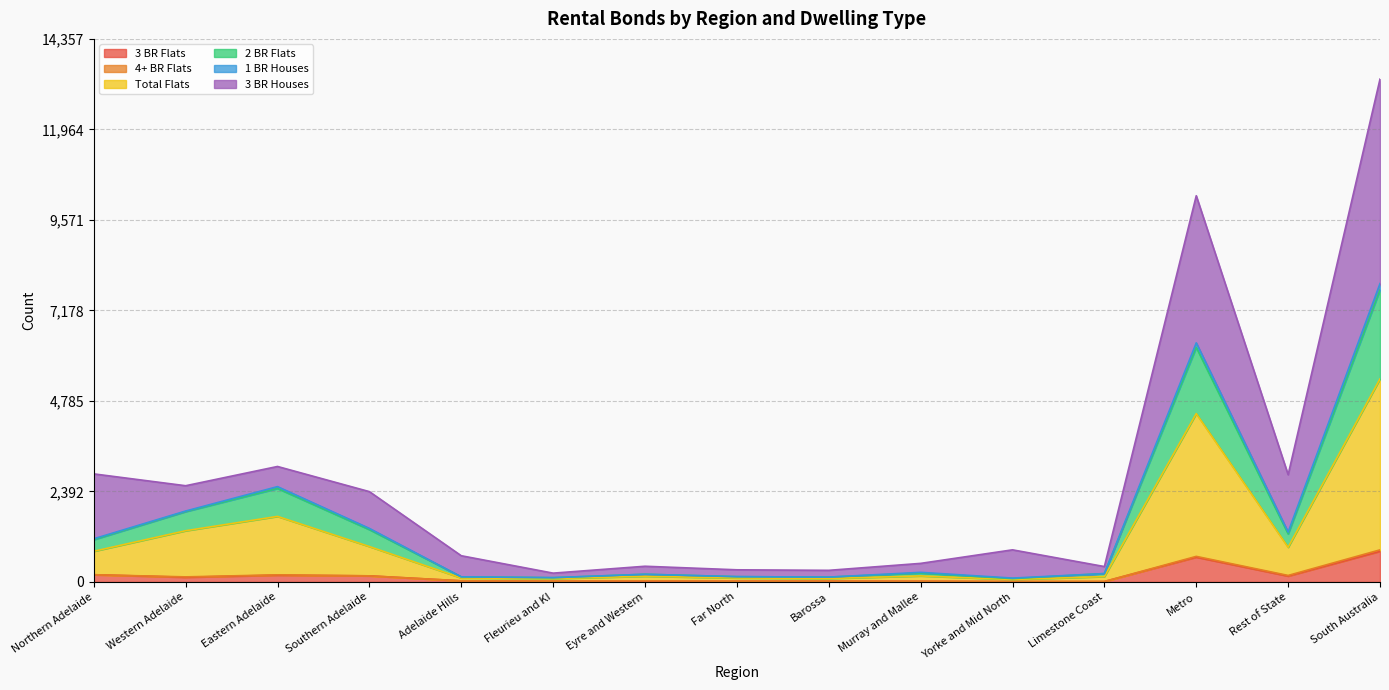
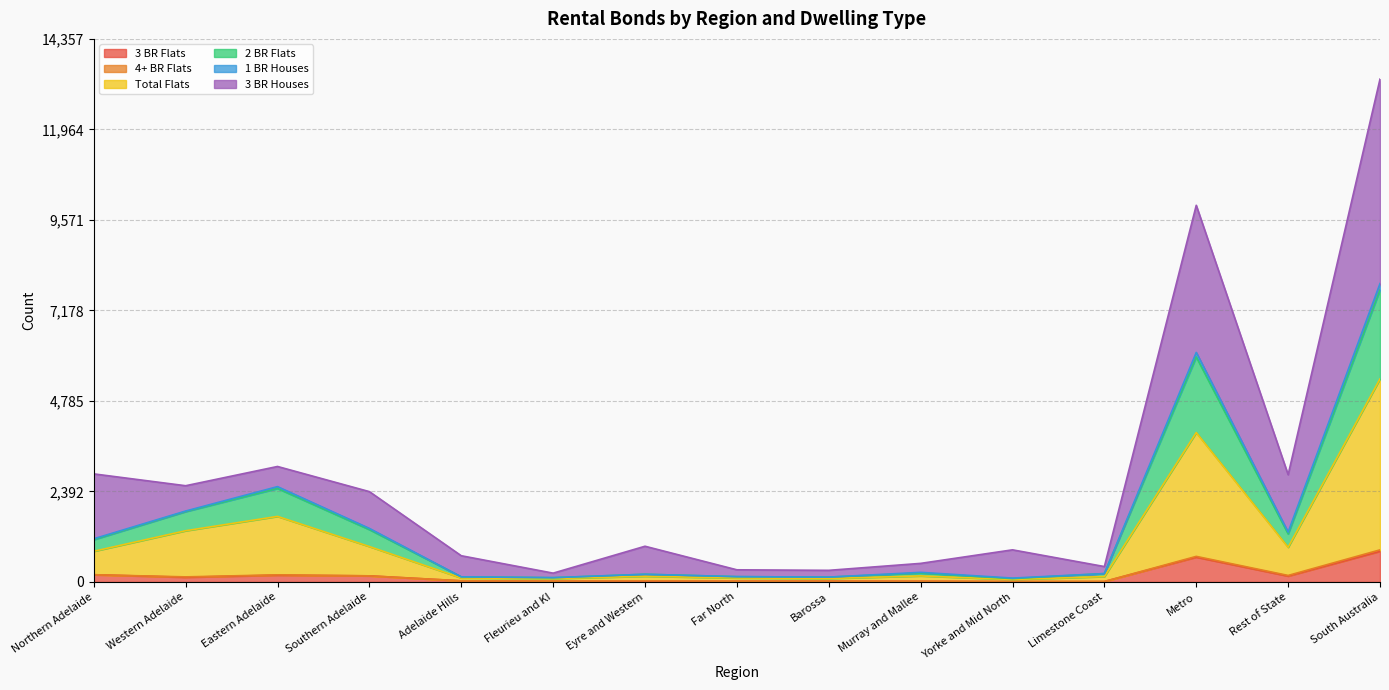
3 BR Houses, Eyre and Western: 200 -> 700
Total Flats, Metro: 3,800 -> 3,300
2 BR Flats, Metro: 1,800 -> 2,000
